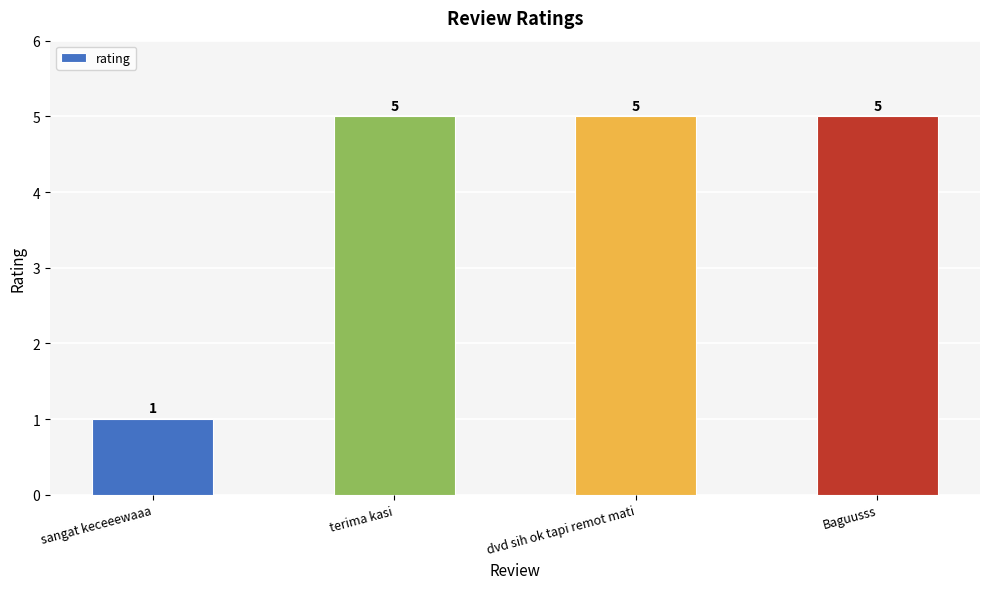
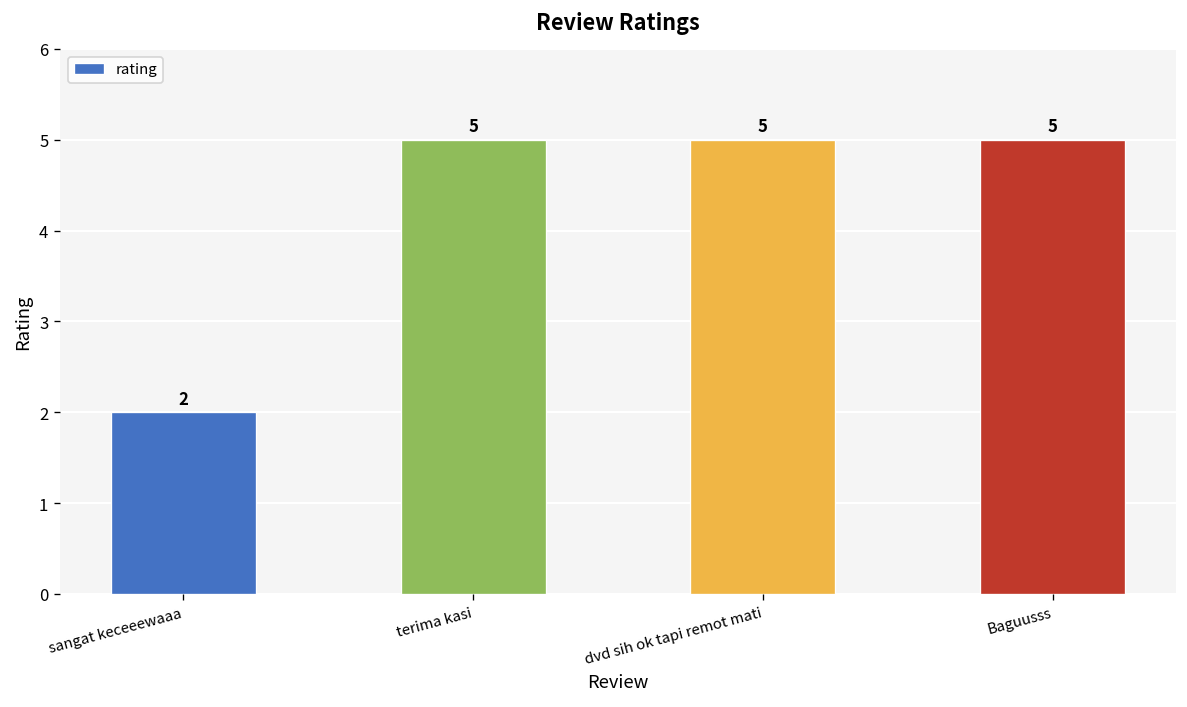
sangat keceeewaaa: 1 -> 2
